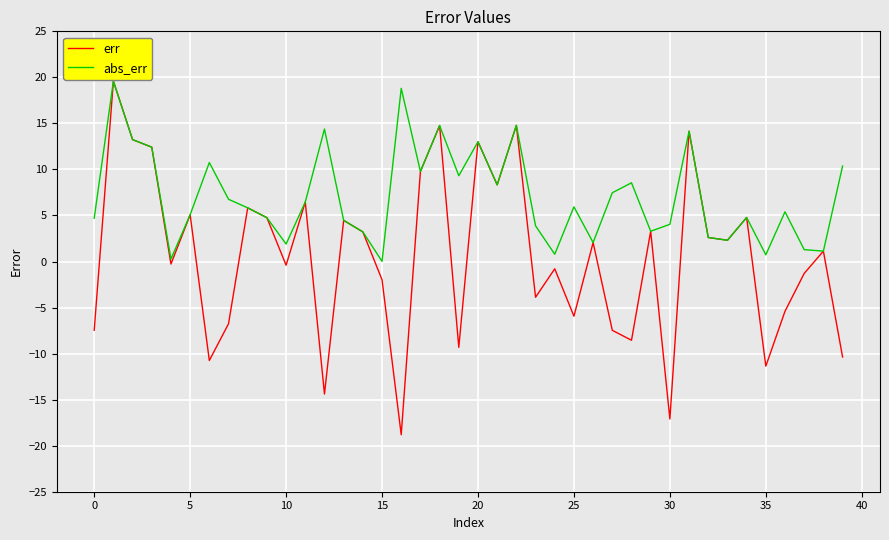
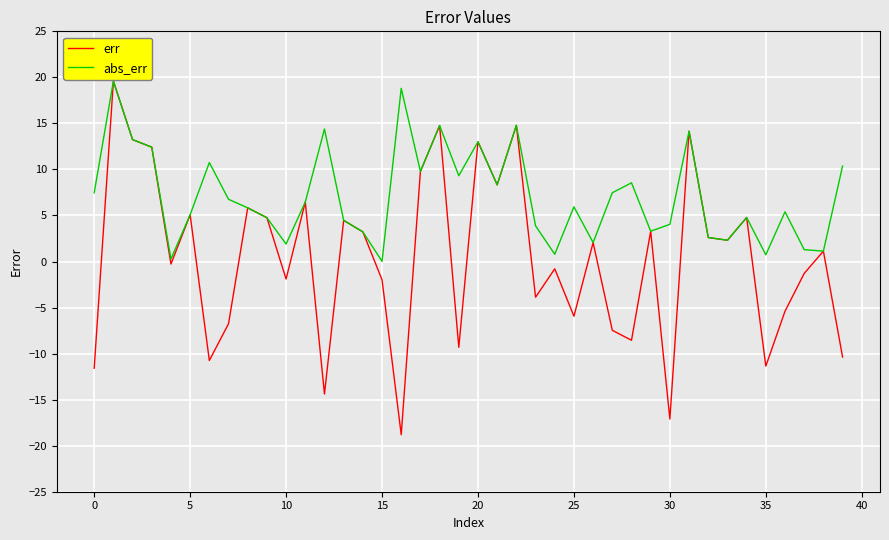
err, 0: -7 -> -12
abs_err, 0: 5 -> 7
err, 10: 0 -> -2
